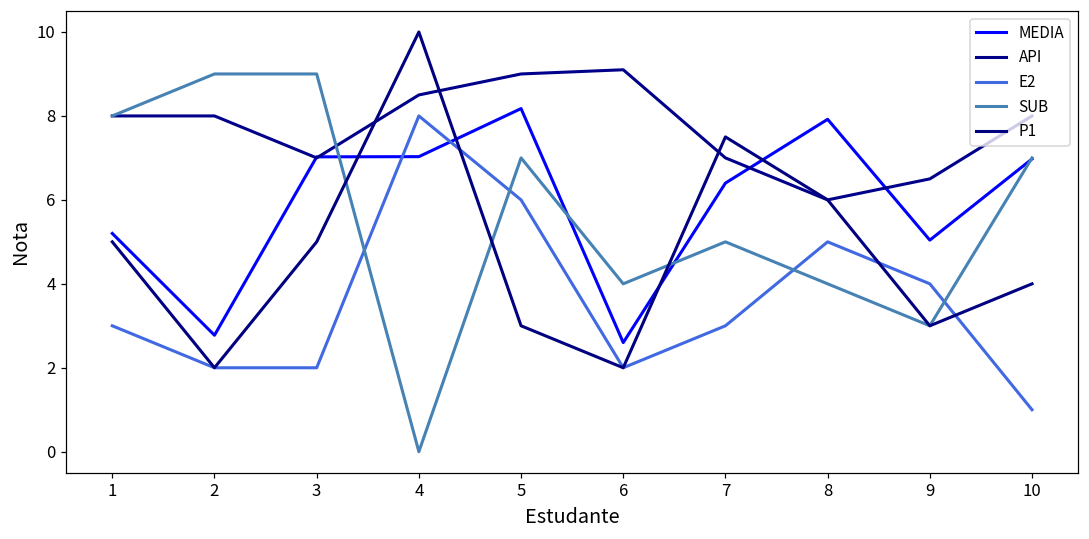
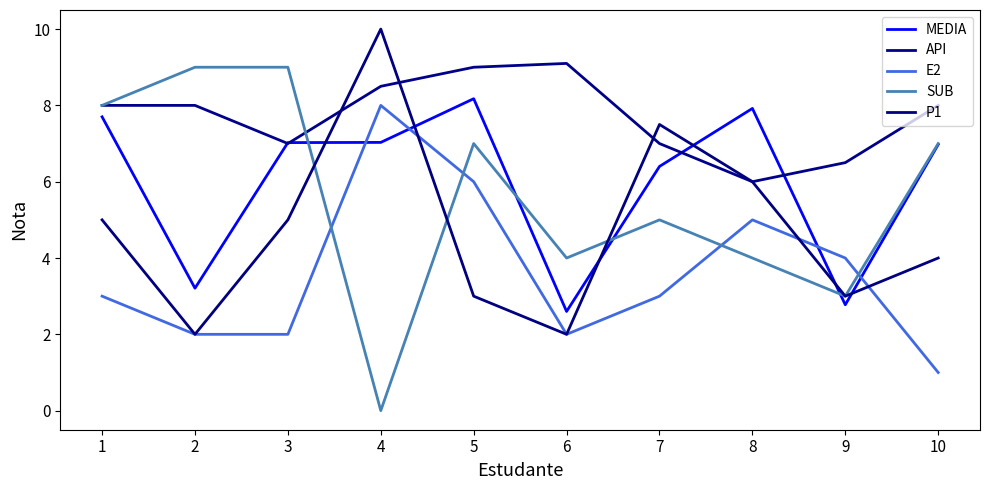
MEDIA, 1: 5.2 -> 7.7
MEDIA, 2: 2.8 -> 3.2
MEDIA, 9: 5.0 -> 2.8
